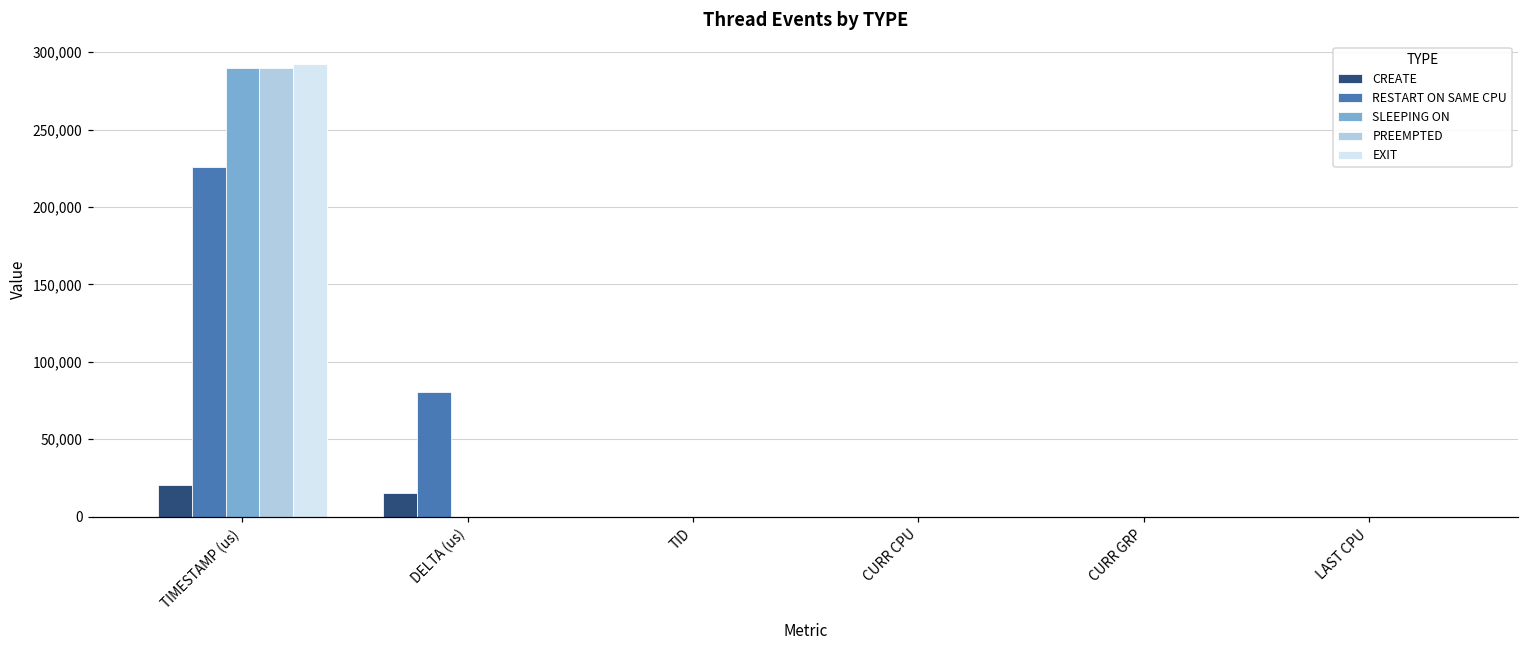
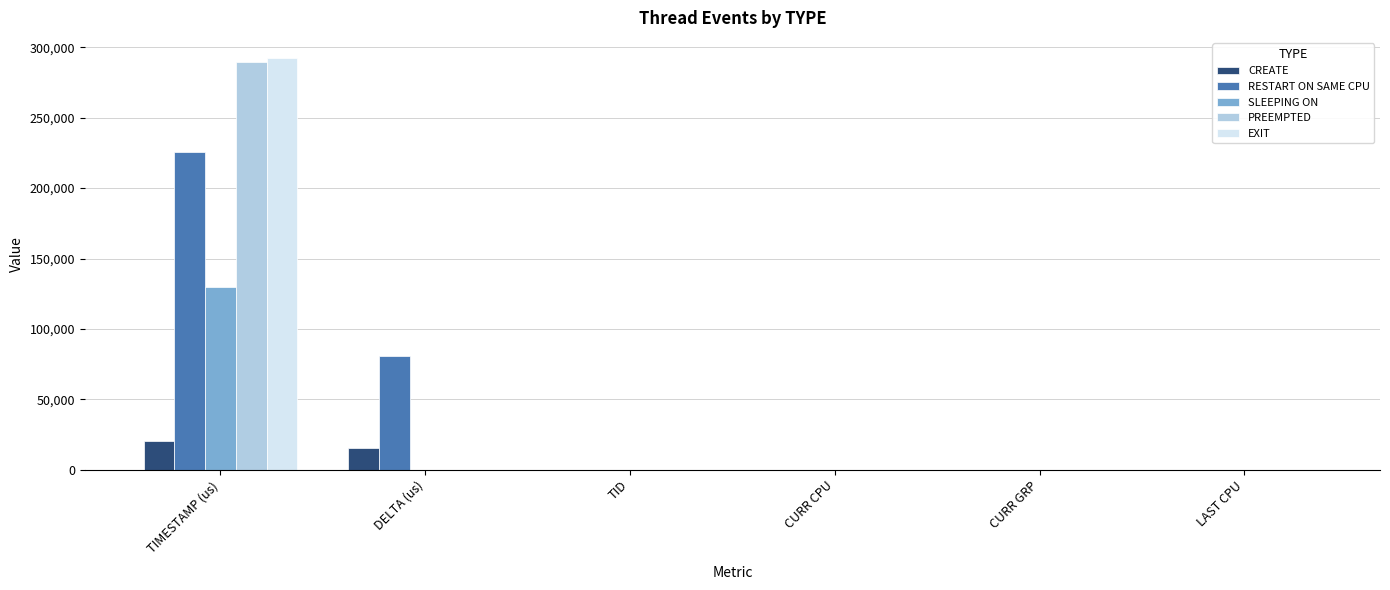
SLEEPING ON, TIMESTAMP (us): 289,000 -> 130,000
